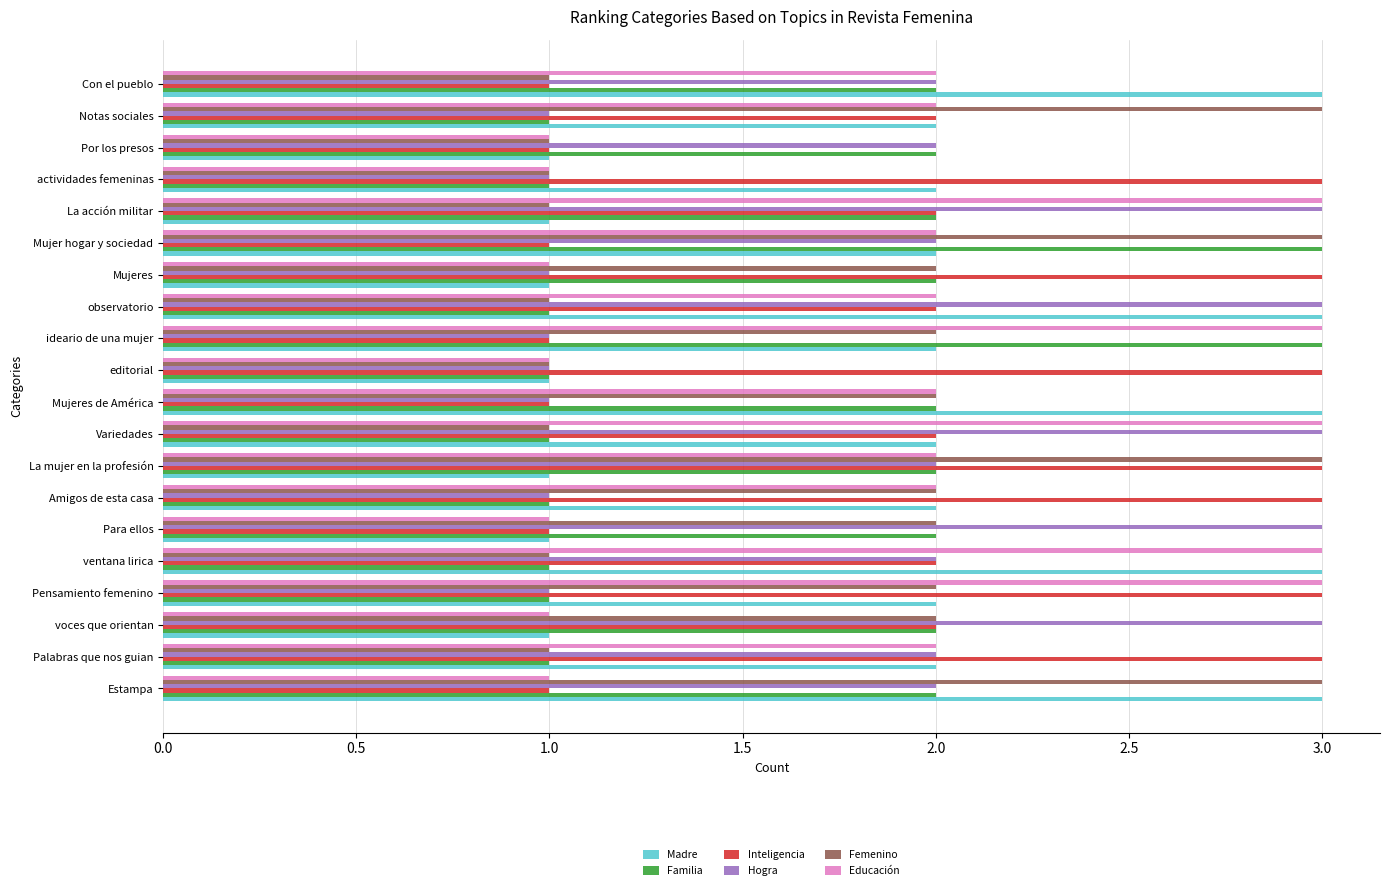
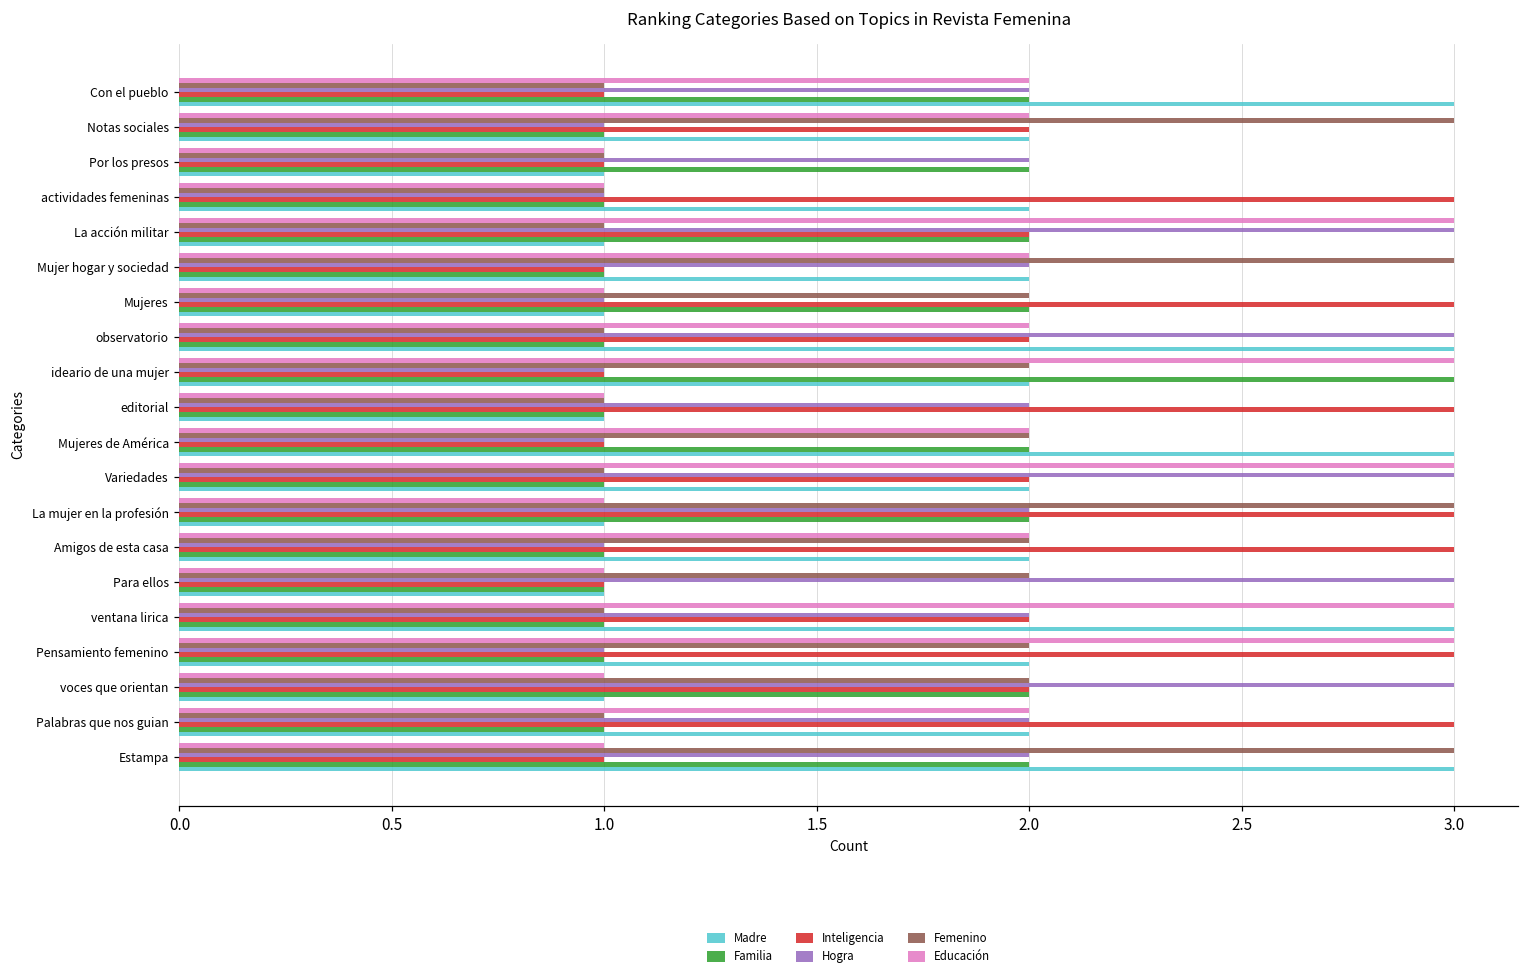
Familia, Mujer hogar y sociedad: 3 -> 1
Hogra, editorial: 1 -> 2
Educación, La mujer en la profesión: 2 -> 1
Familia, Para ellos: 2 -> 1
